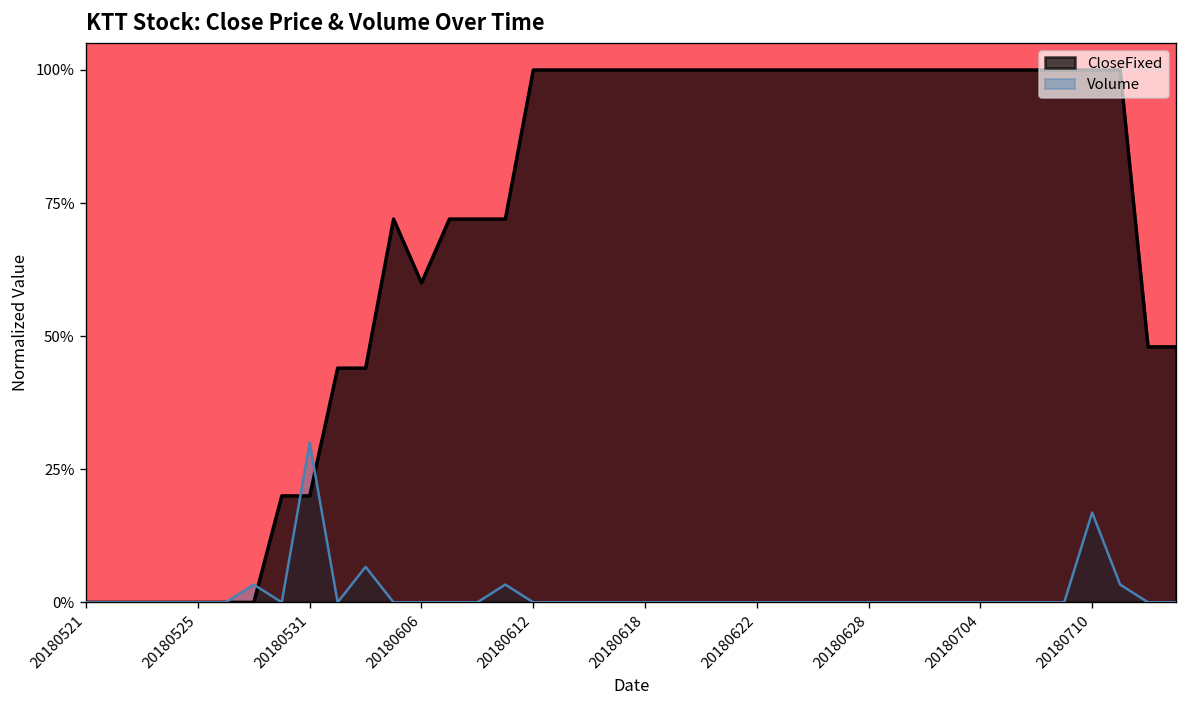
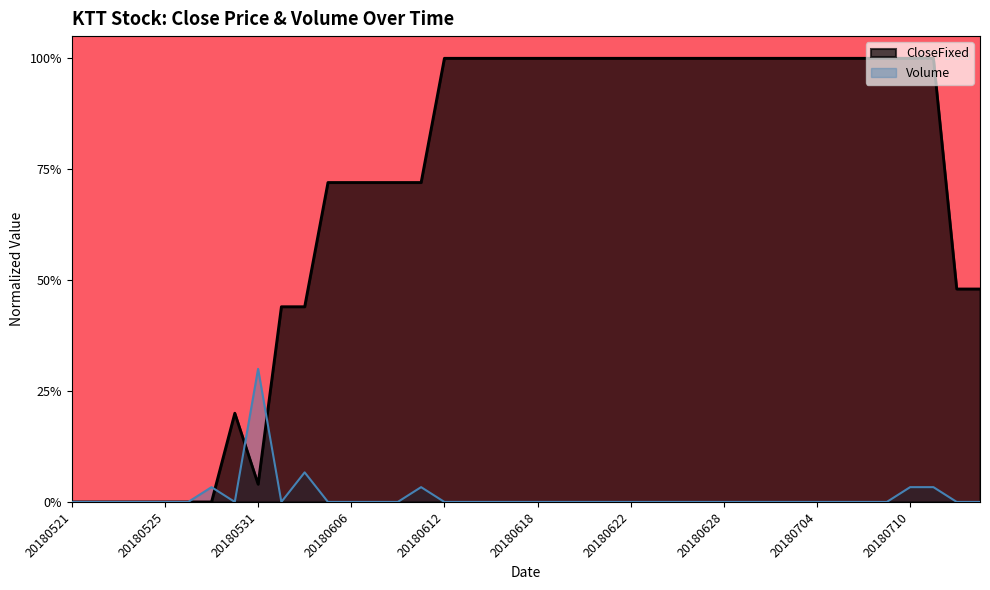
CloseFixed, 20180531: 20% -> 4%
CloseFixed, 20180606: 60% -> 72%
Volume, 20180710: 17% -> 3%
